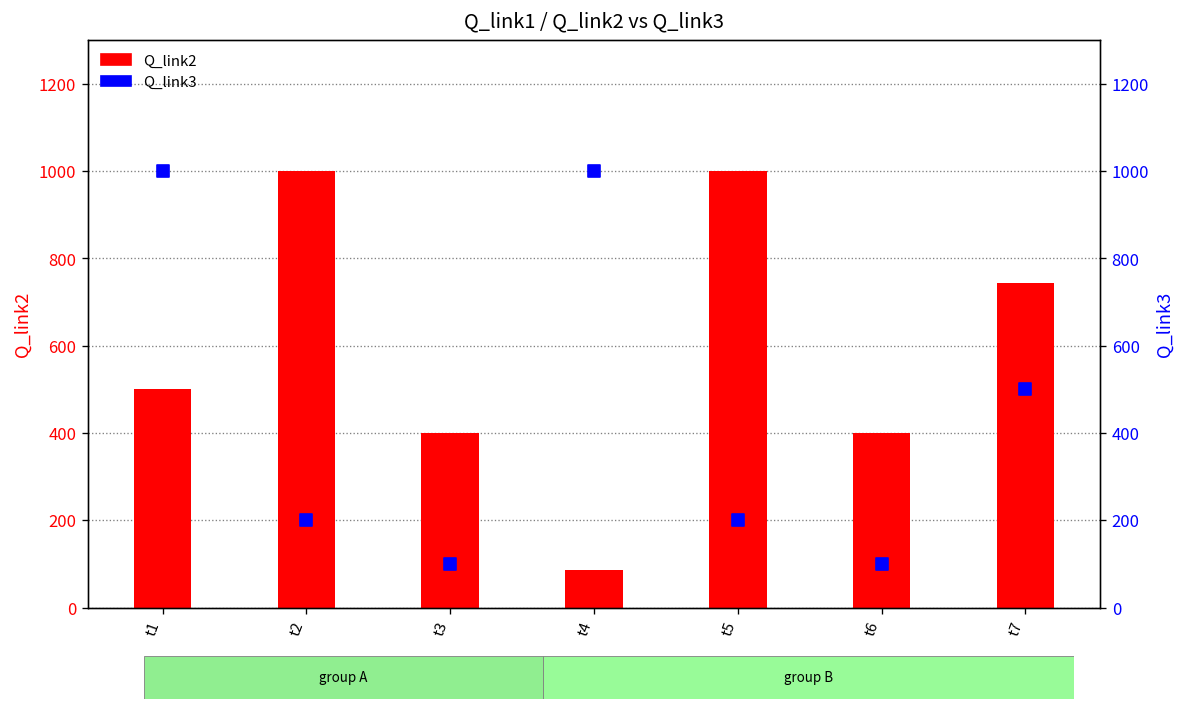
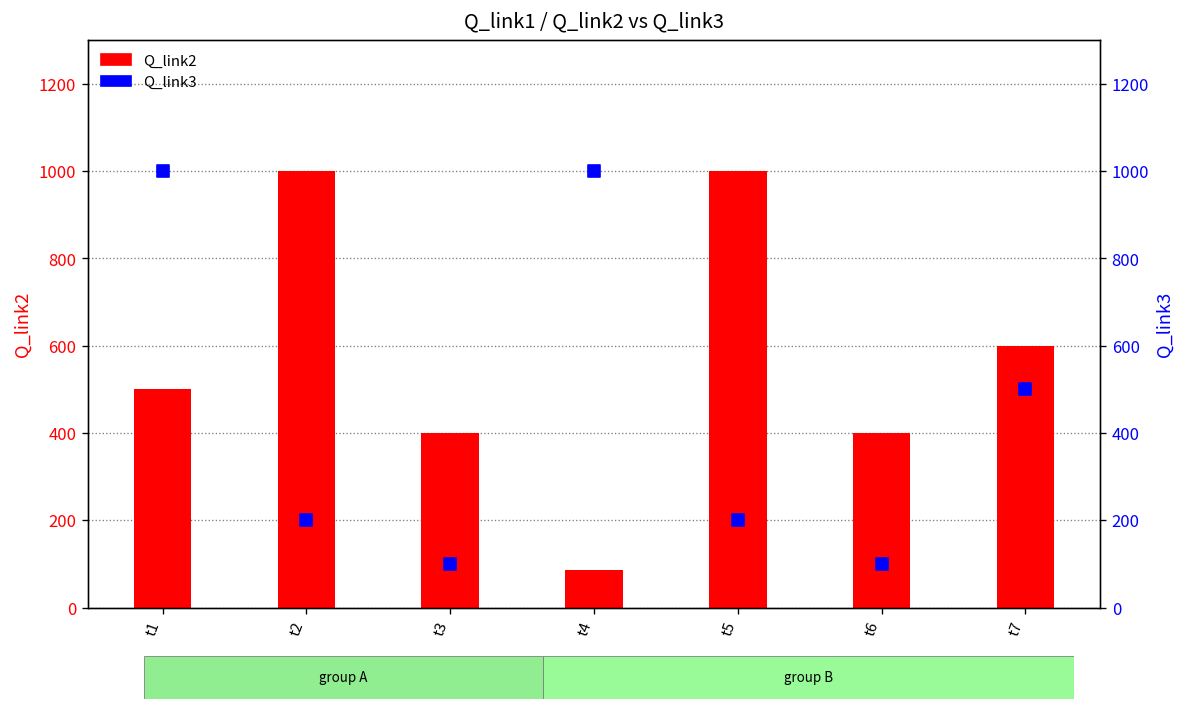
Q_link2, t7: 740 -> 600
